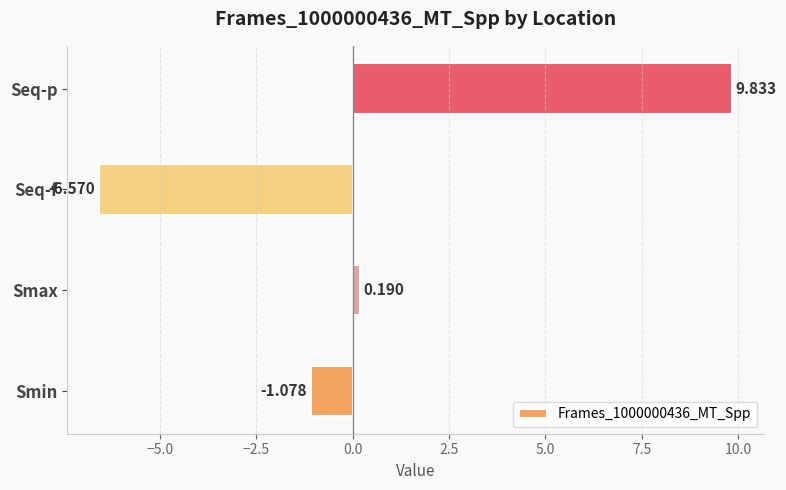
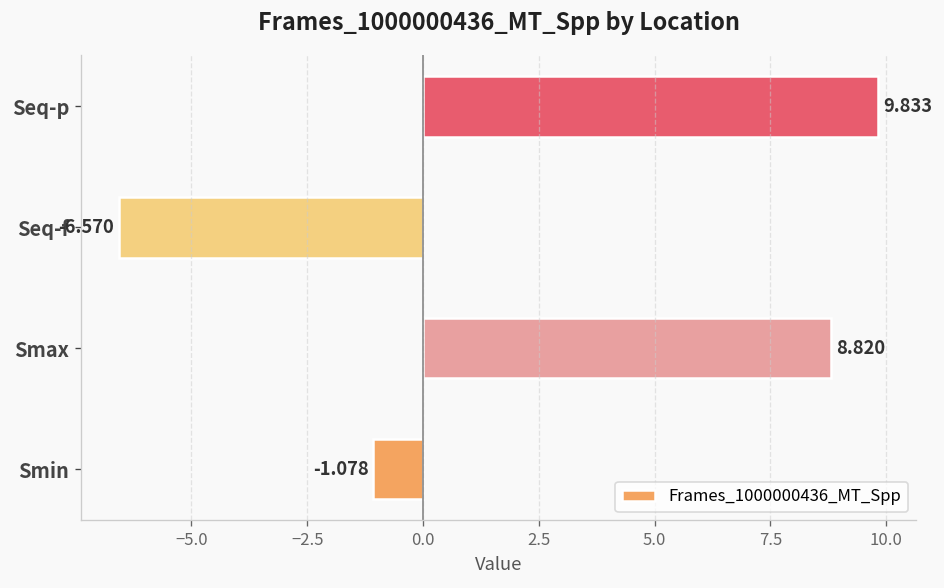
Smax: 0.190 -> 8.820
